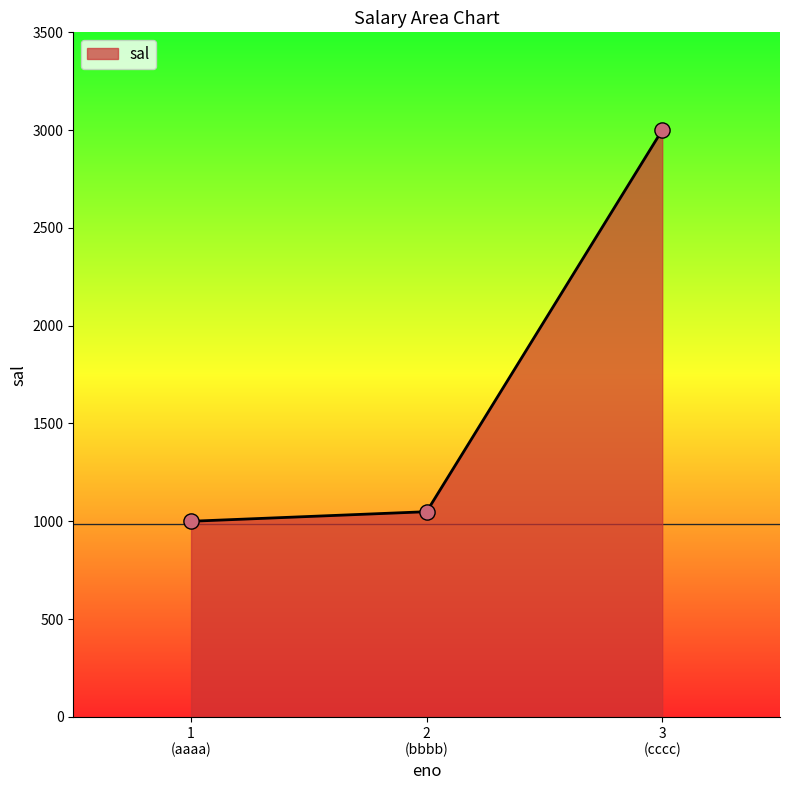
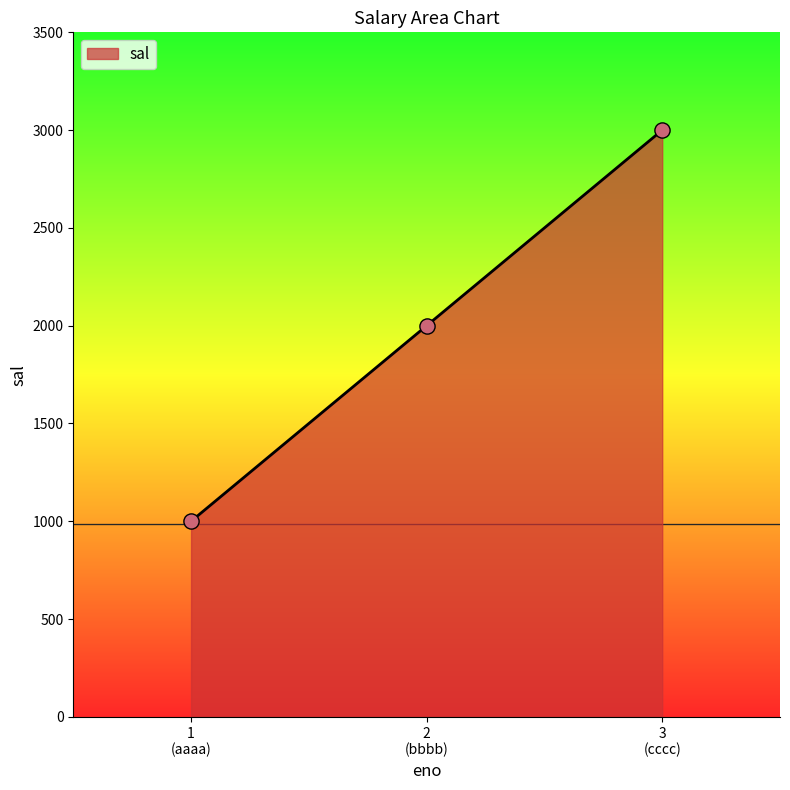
2 (bbbb): 1050 -> 2000
